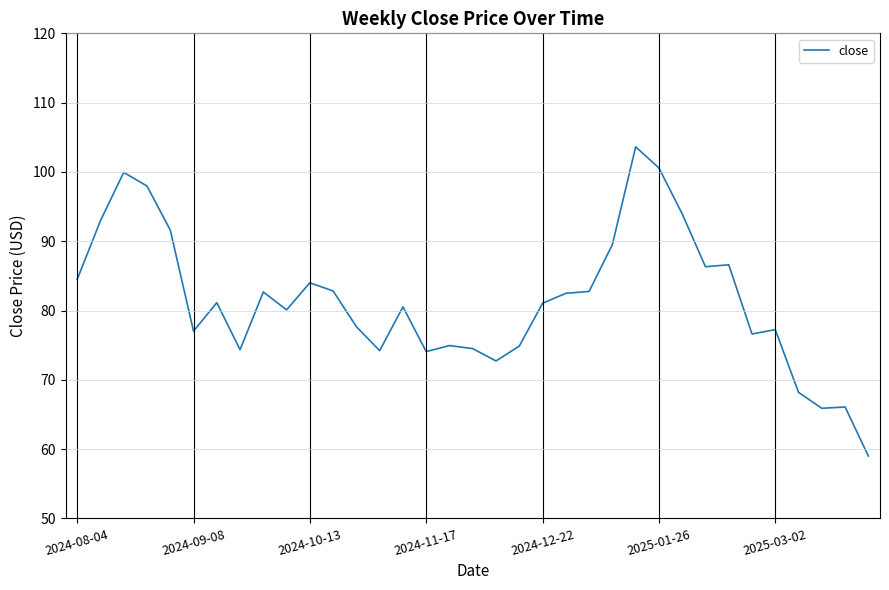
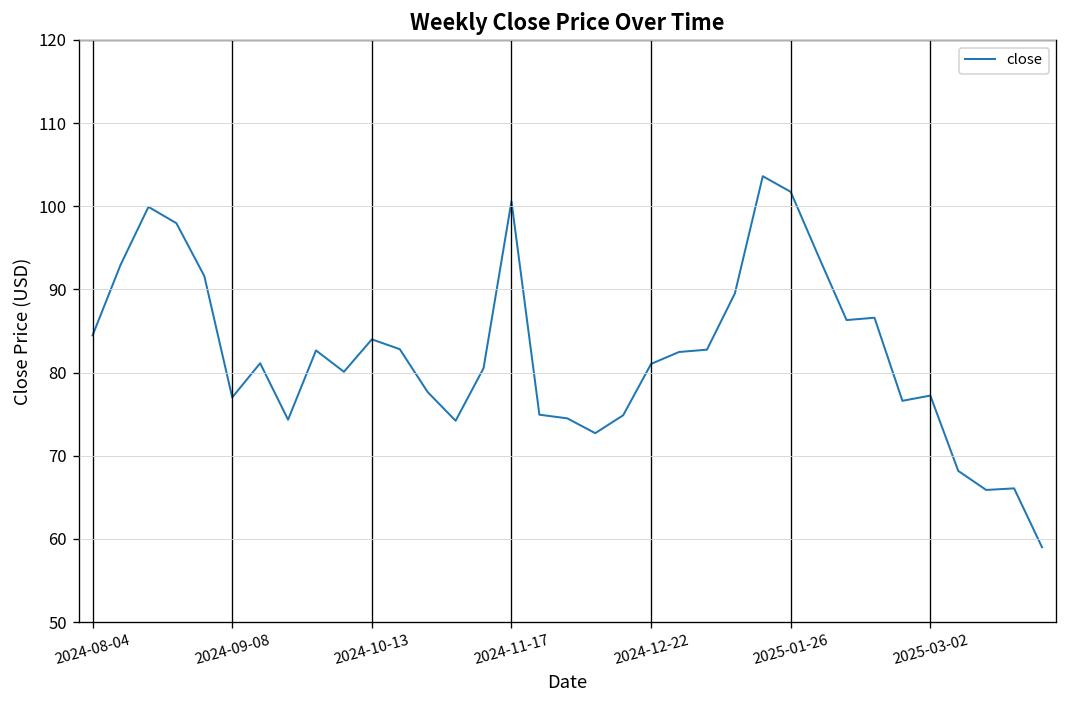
2024-11-17: 74 -> 101
2025-01-26: 101 -> 102
